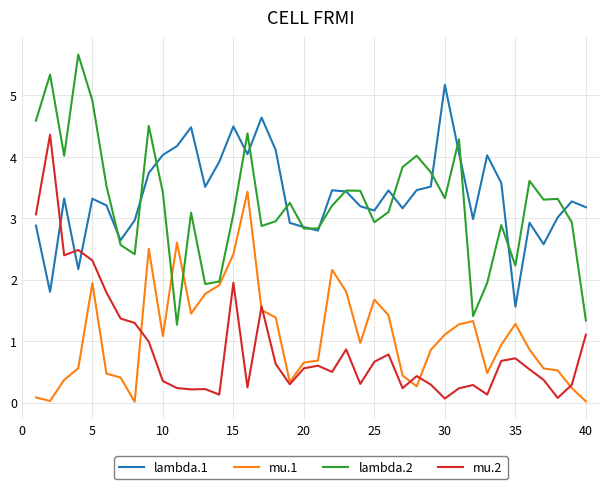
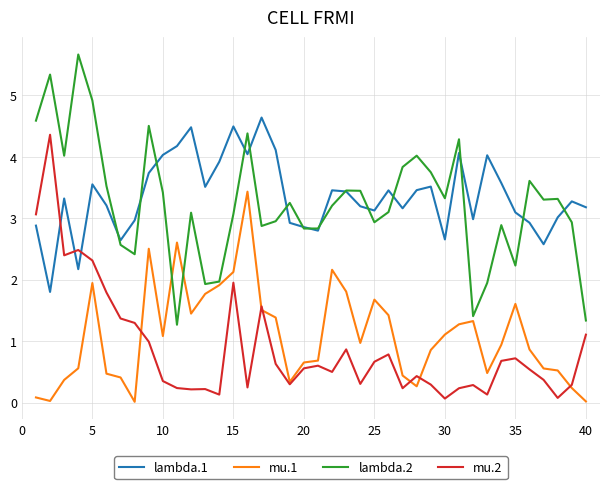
lambda.1, 5: 3.3 -> 3.6
mu.1, 15: 2.4 -> 2.1
lambda.1, 30: 5.2 -> 2.7
lambda.1, 35: 1.6 -> 3.1
mu.1, 35: 1.3 -> 1.6
